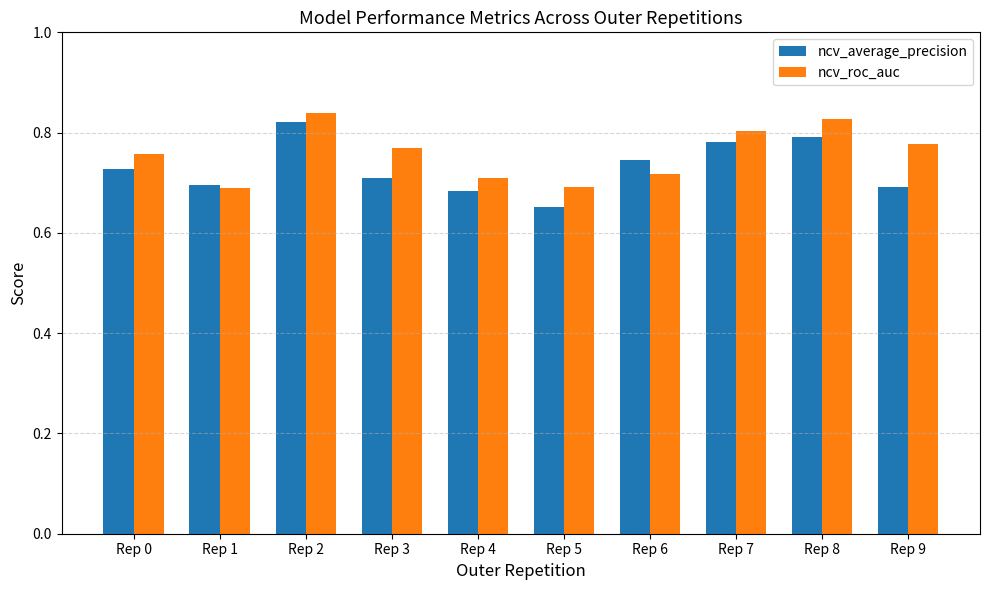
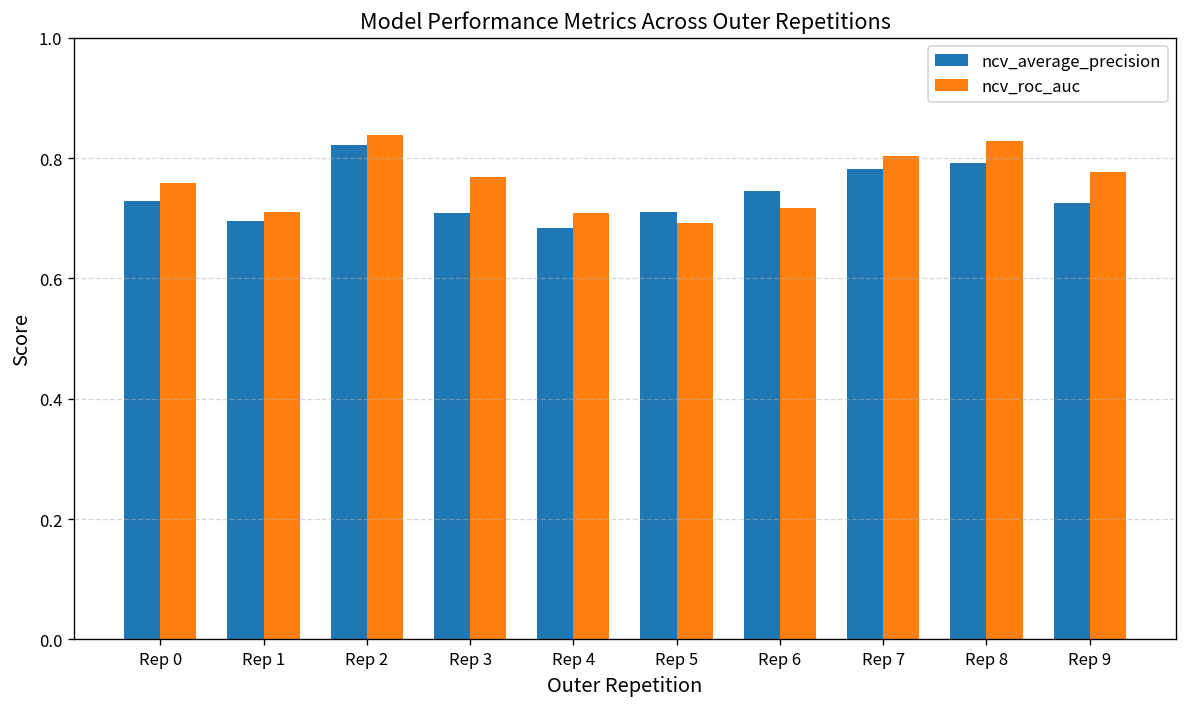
ncv_roc_auc, Rep 1: 0.69 -> 0.71
ncv_average_precision, Rep 5: 0.65 -> 0.71
ncv_average_precision, Rep 9: 0.69 -> 0.73
